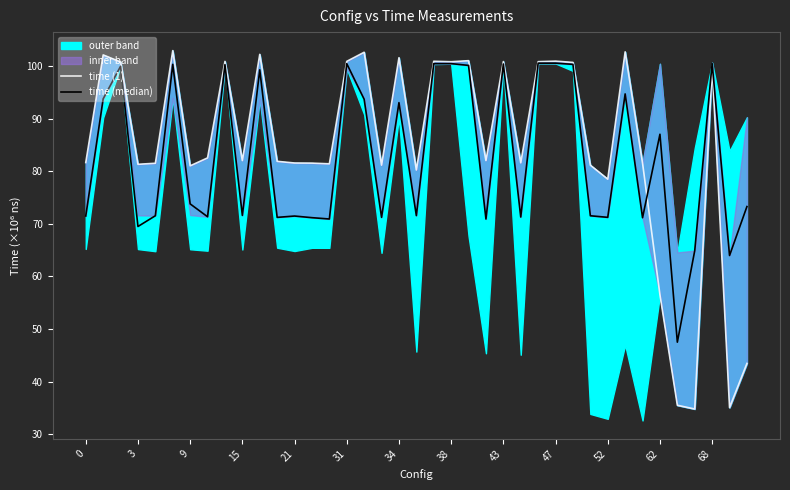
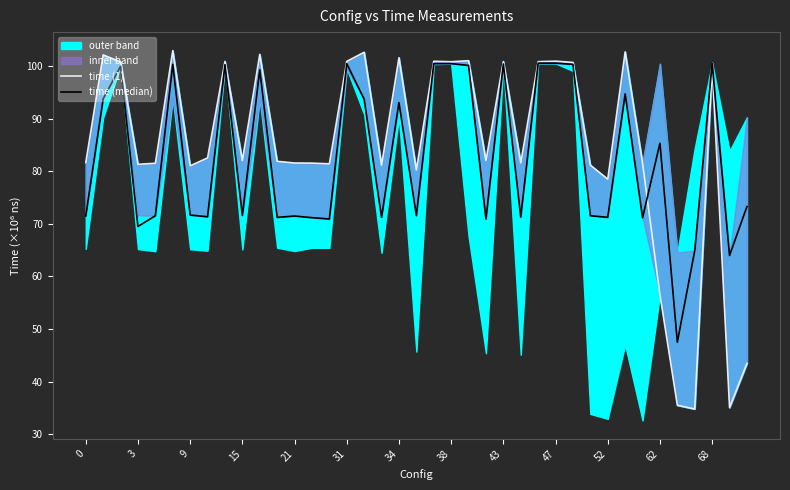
time (median), 9: 74 -> 72
time (median), 62: 87 -> 85
